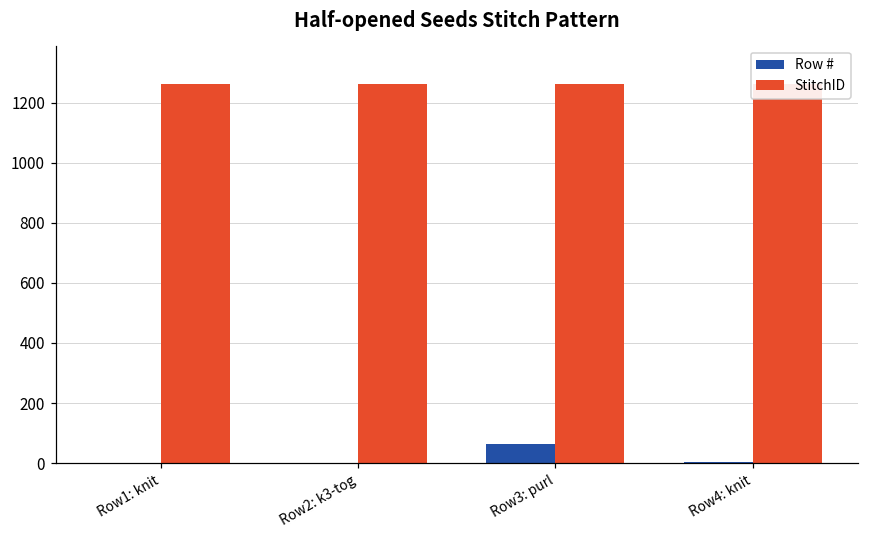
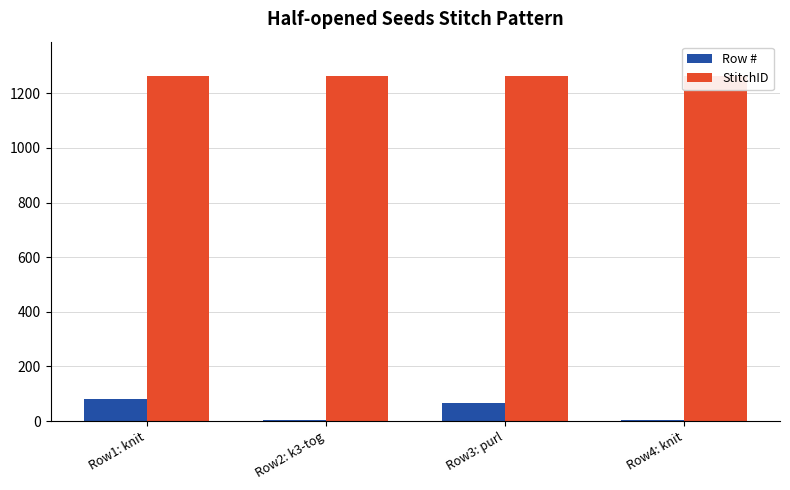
Row #, Row1: knit: 0 -> 80
